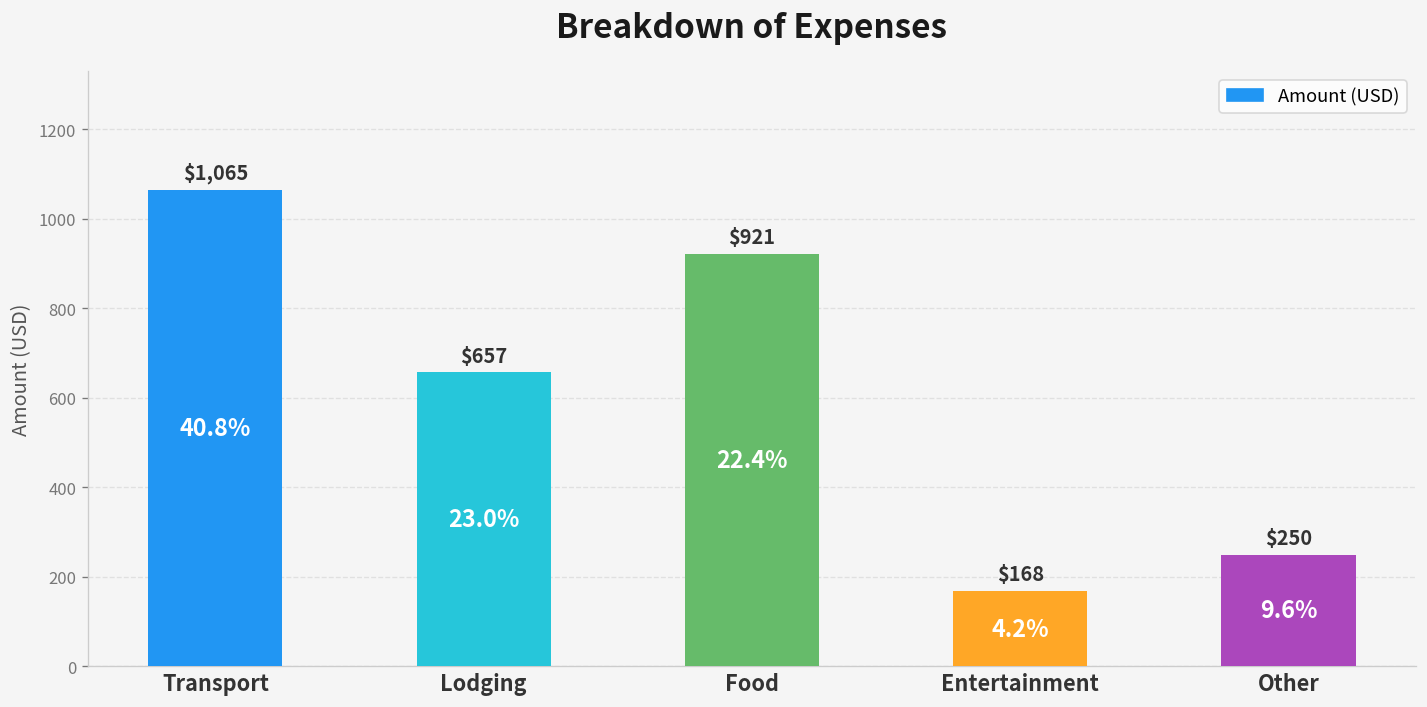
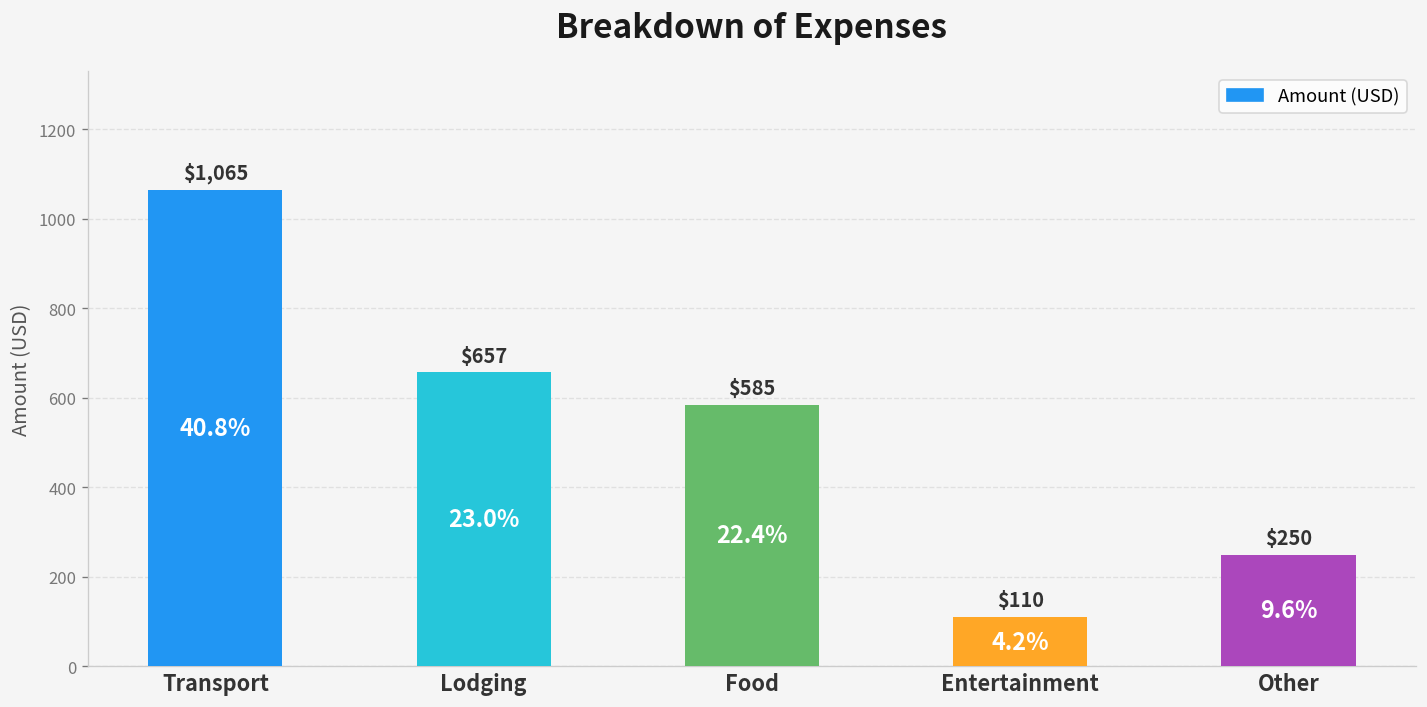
Food: $921 -> $585
Entertainment: $168 -> $110
